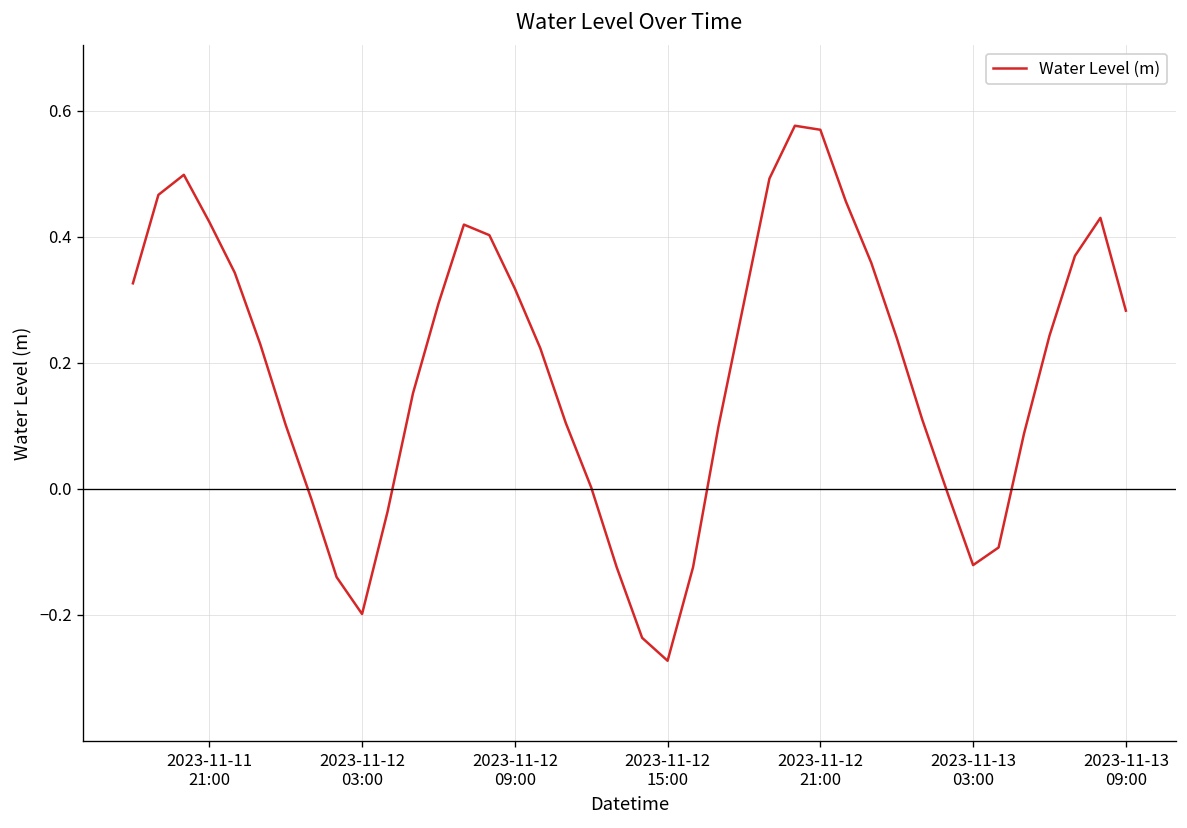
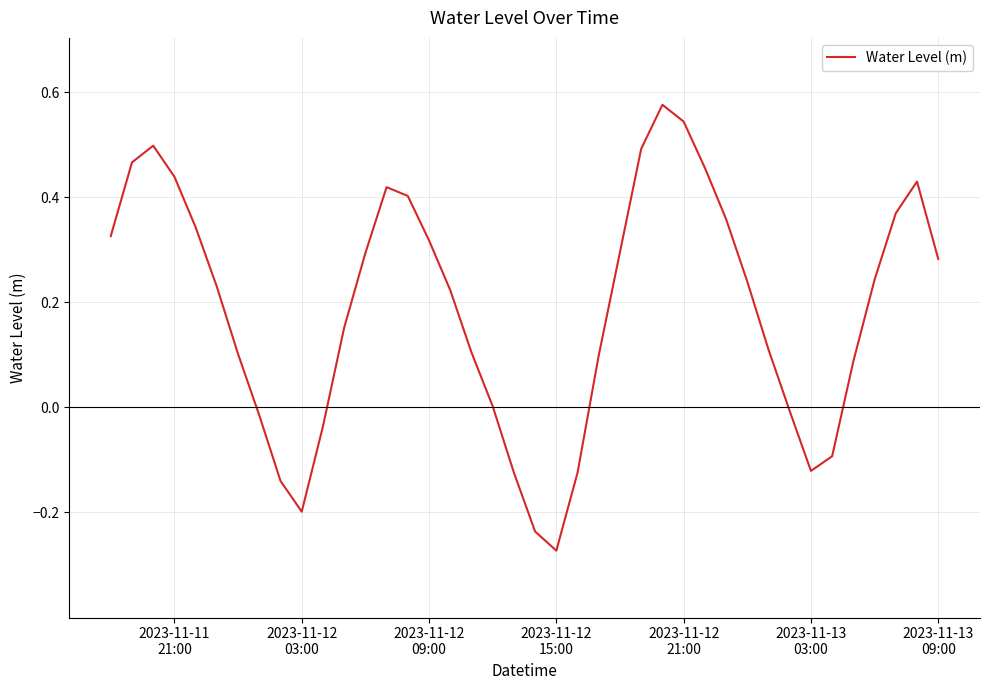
2023-11-11 21:00: 0.42 -> 0.44
2023-11-12 21:00: 0.57 -> 0.54
